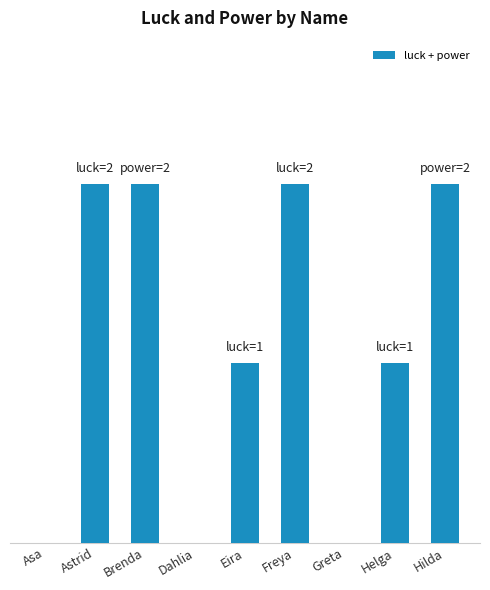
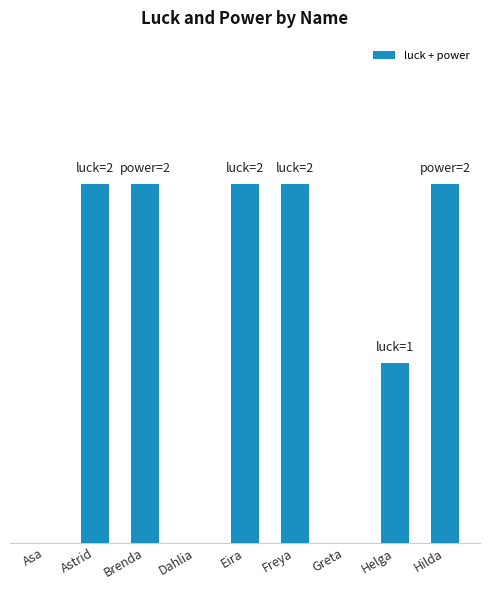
Eira: 1 -> 2
